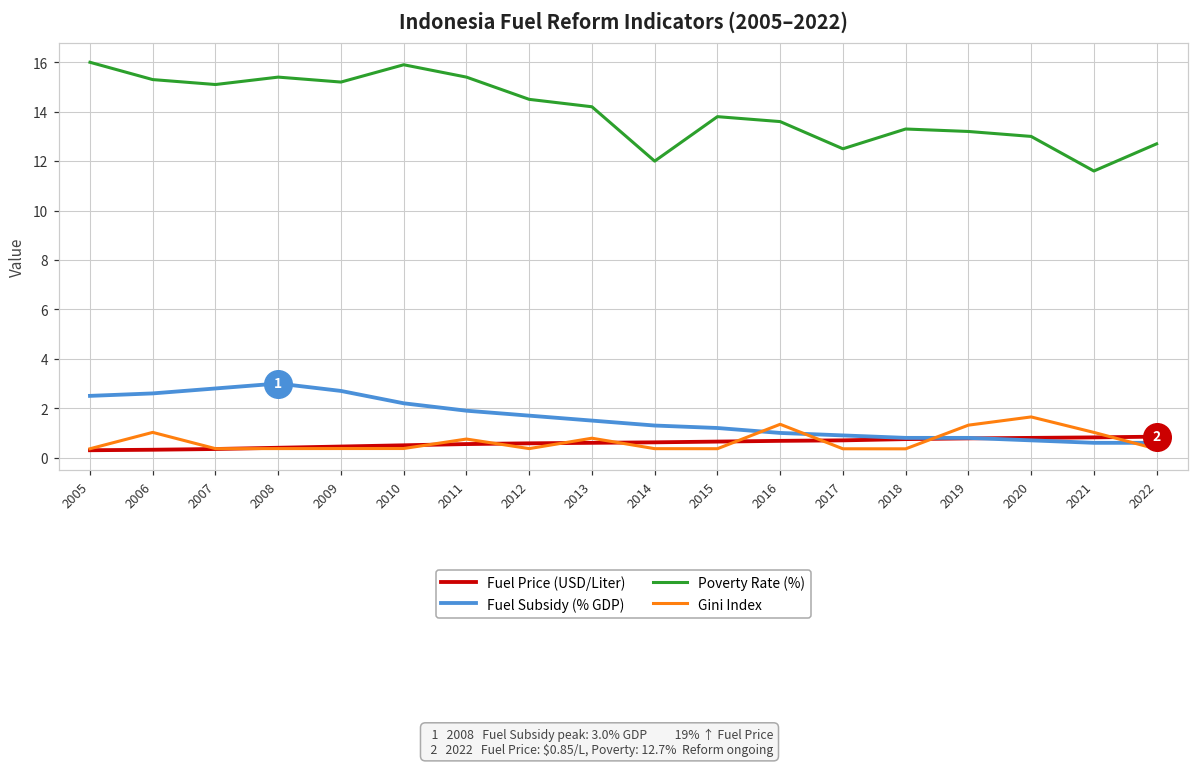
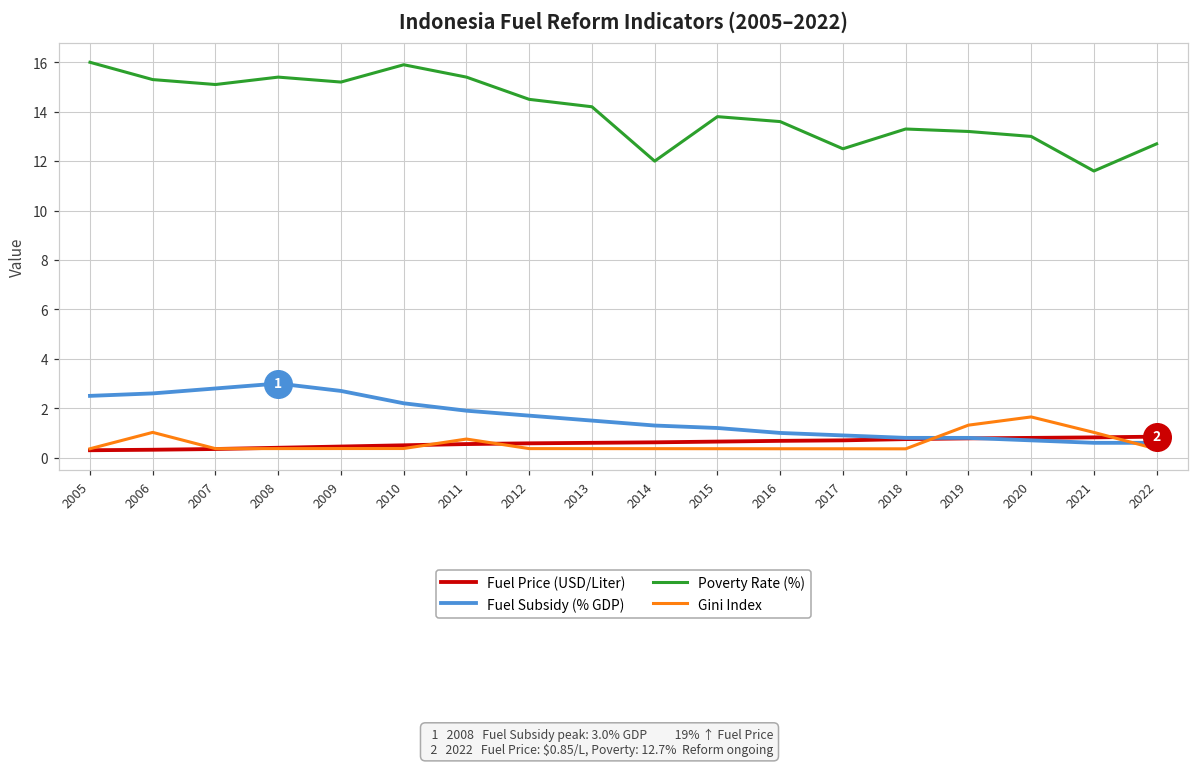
Gini Index, 2013: 0.8 -> 0.4
Gini Index, 2016: 1.4 -> 0.4
